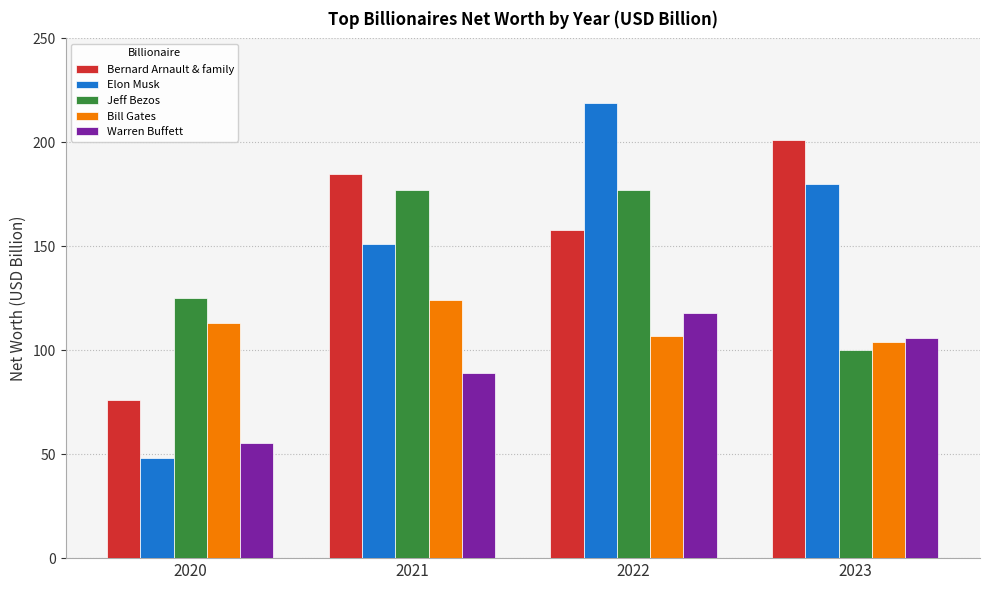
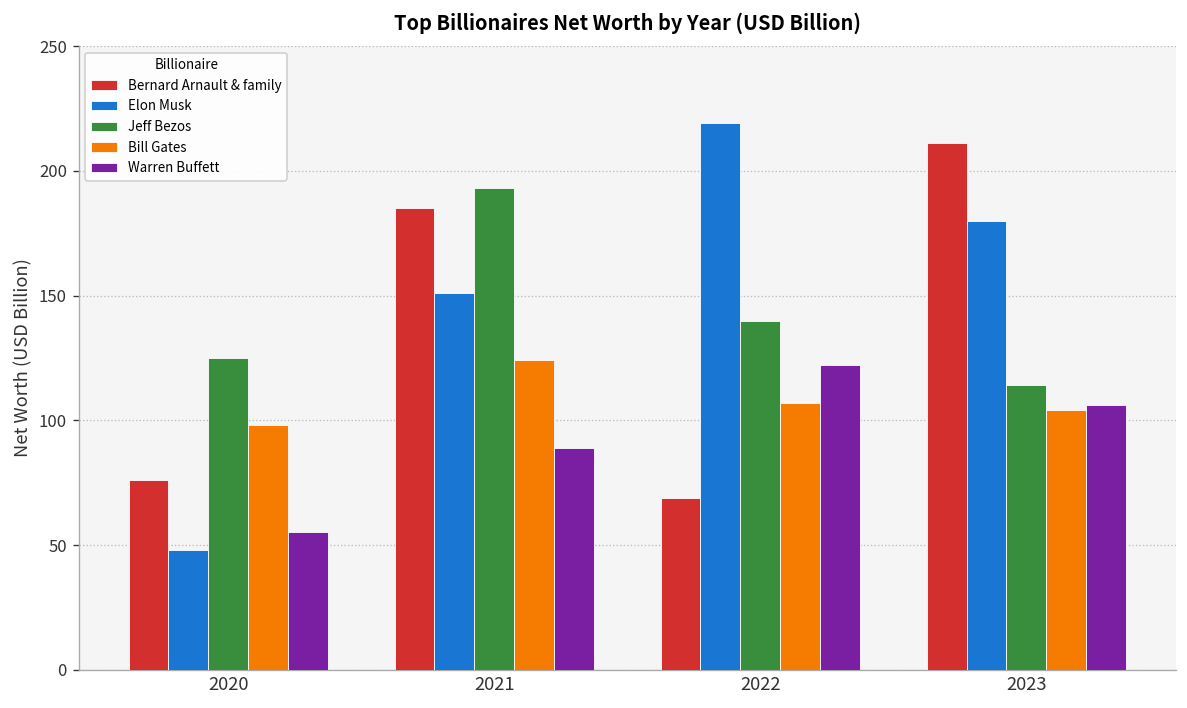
Bill Gates, 2020: 113 -> 98
Jeff Bezos, 2021: 177 -> 193
Bernard Arnault & family, 2022: 158 -> 69
Jeff Bezos, 2022: 177 -> 140
Warren Buffett, 2022: 118 -> 122
Bernard Arnault & family, 2023: 201 -> 211
Jeff Bezos, 2023: 100 -> 114
